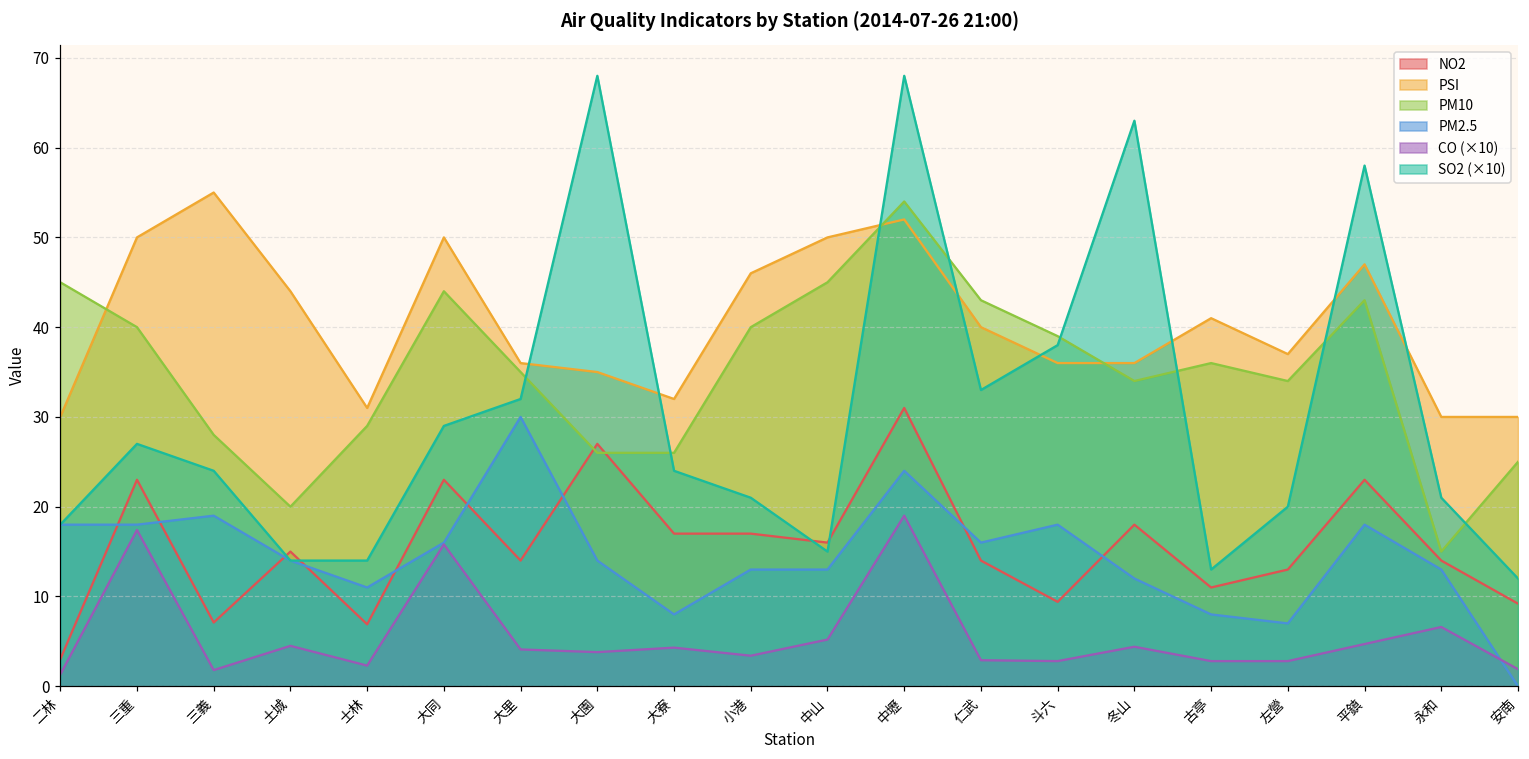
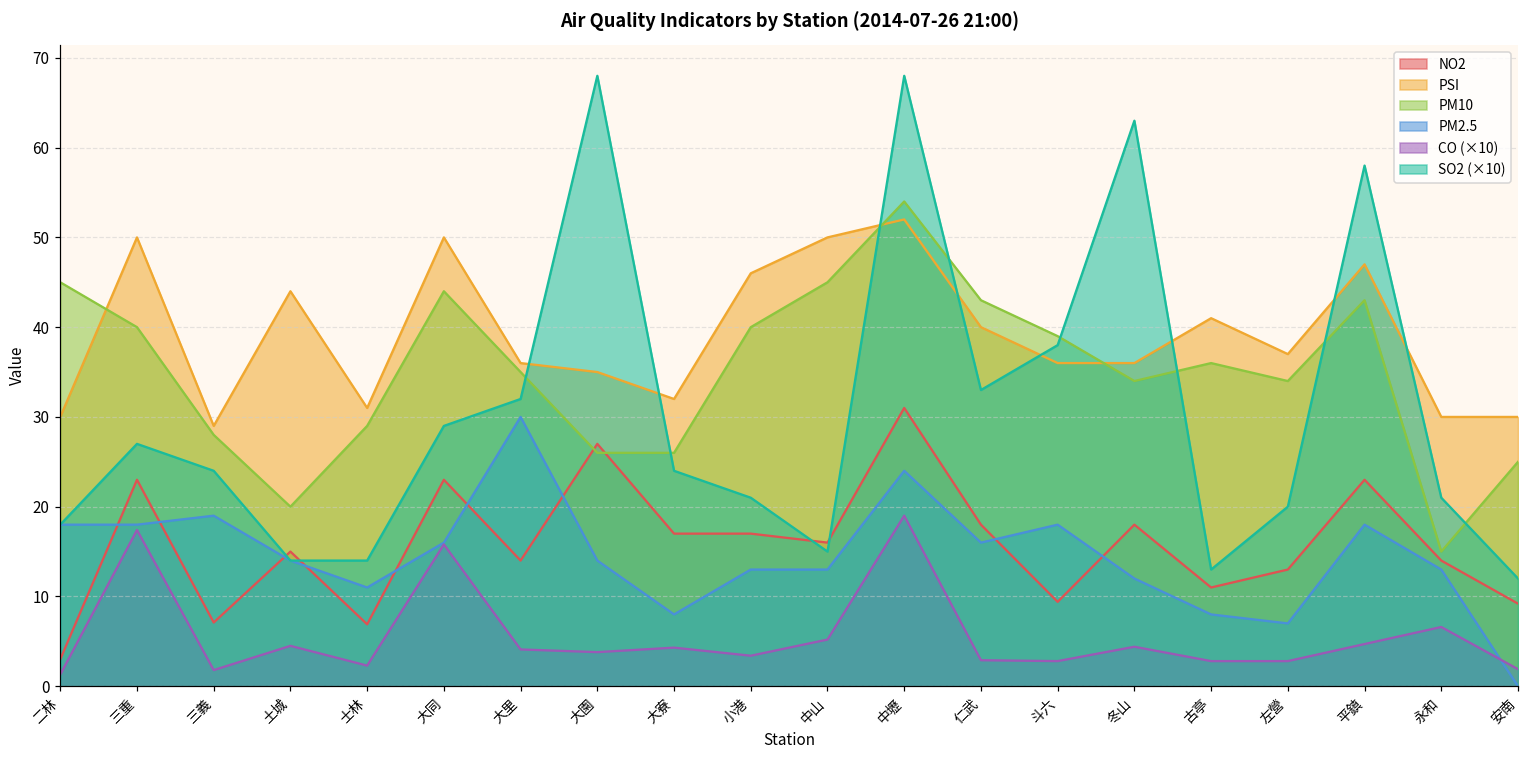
PSI, 三義: 55 -> 29
NO2, 仁武: 14 -> 18
